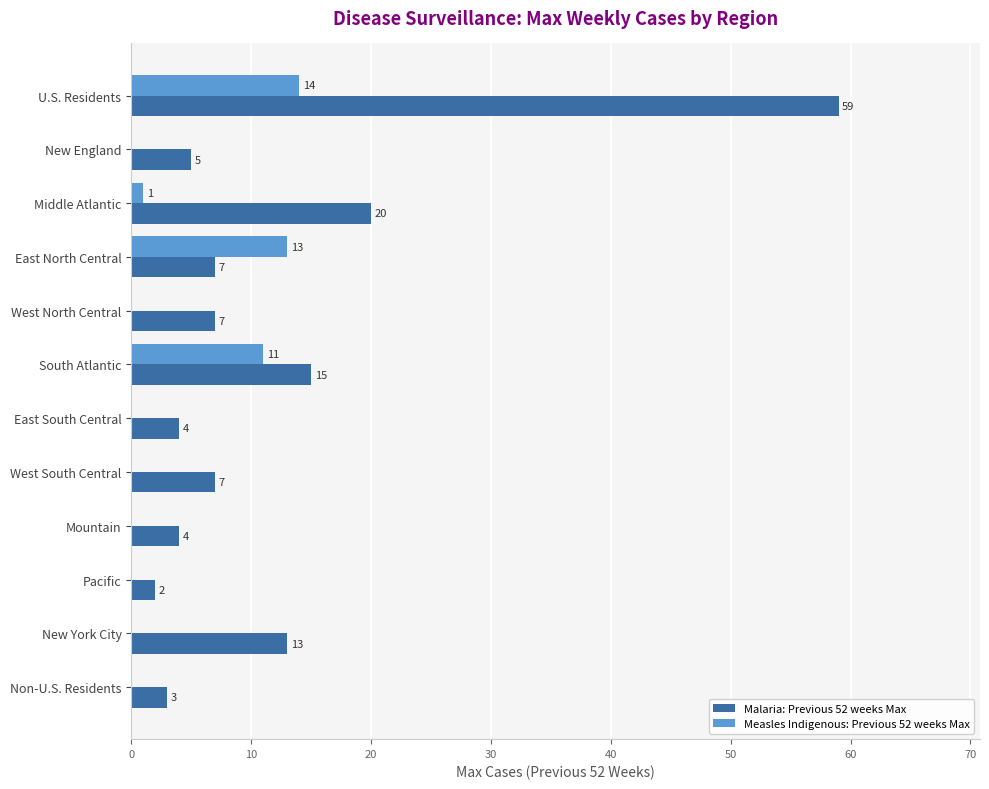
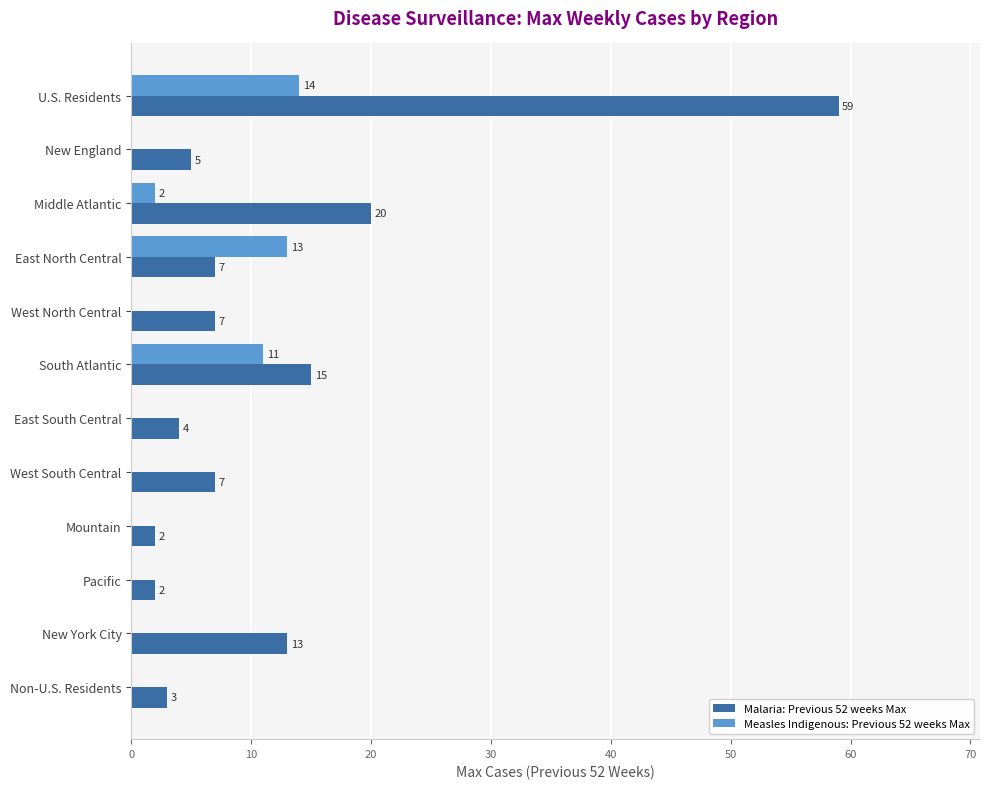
Measles Indigenous: Previous 52 weeks Max, Middle Atlantic: 1 -> 2
Malaria: Previous 52 weeks Max, Mountain: 4 -> 2
